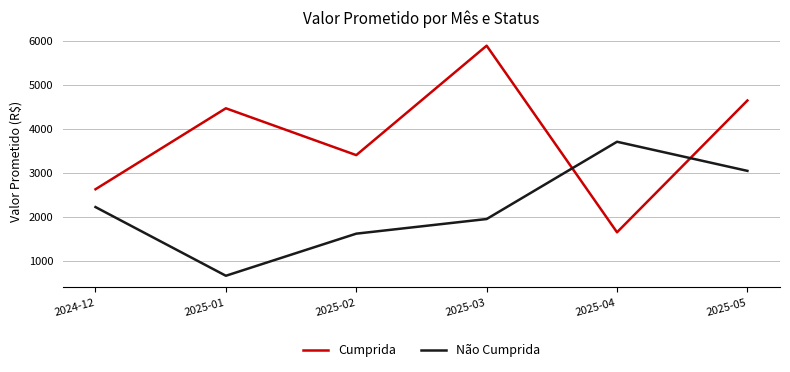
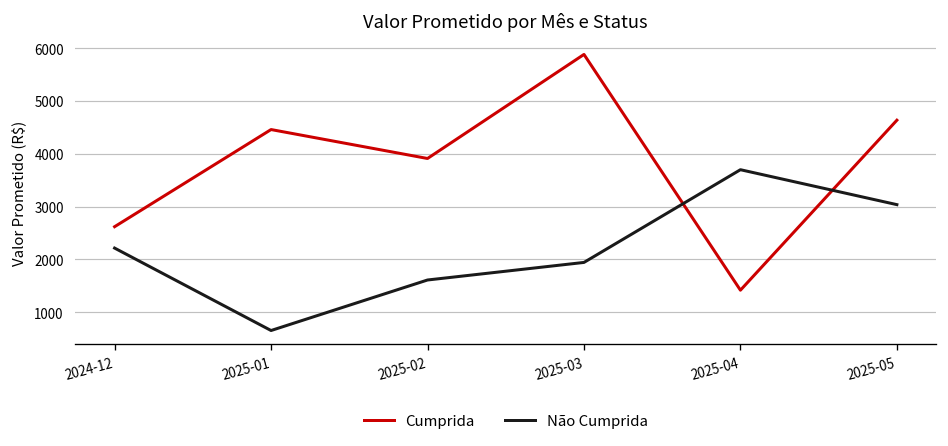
Cumprida, 2025-02: 3400 -> 3900
Cumprida, 2025-04: 1600 -> 1400
